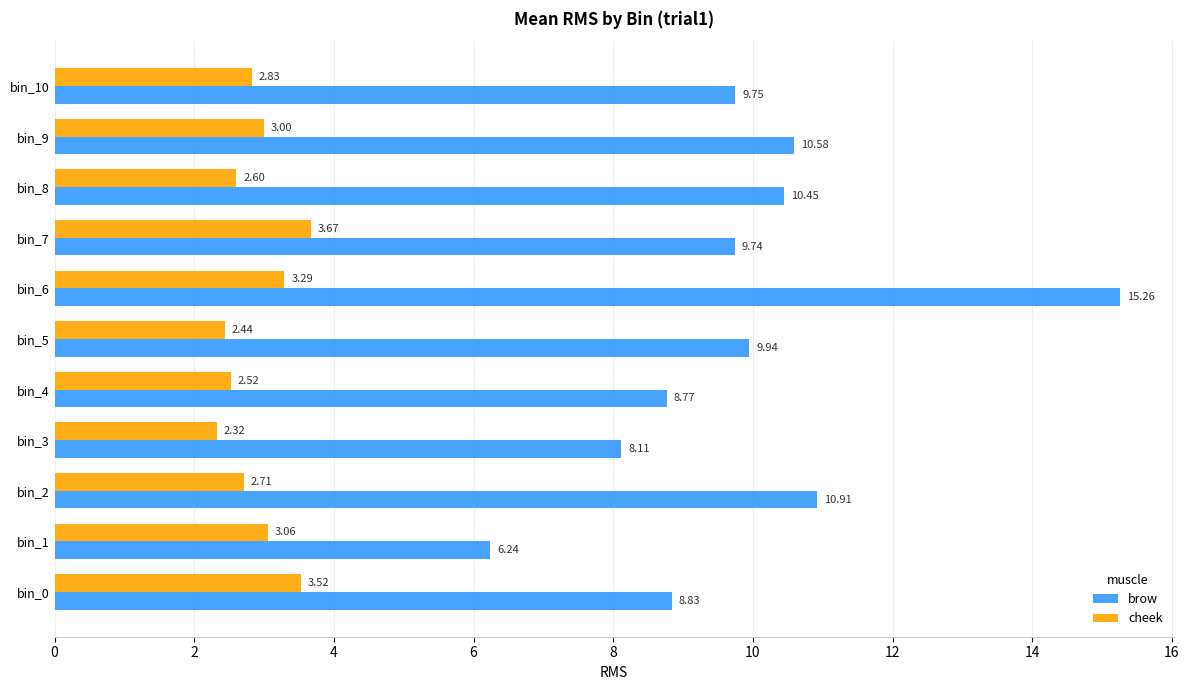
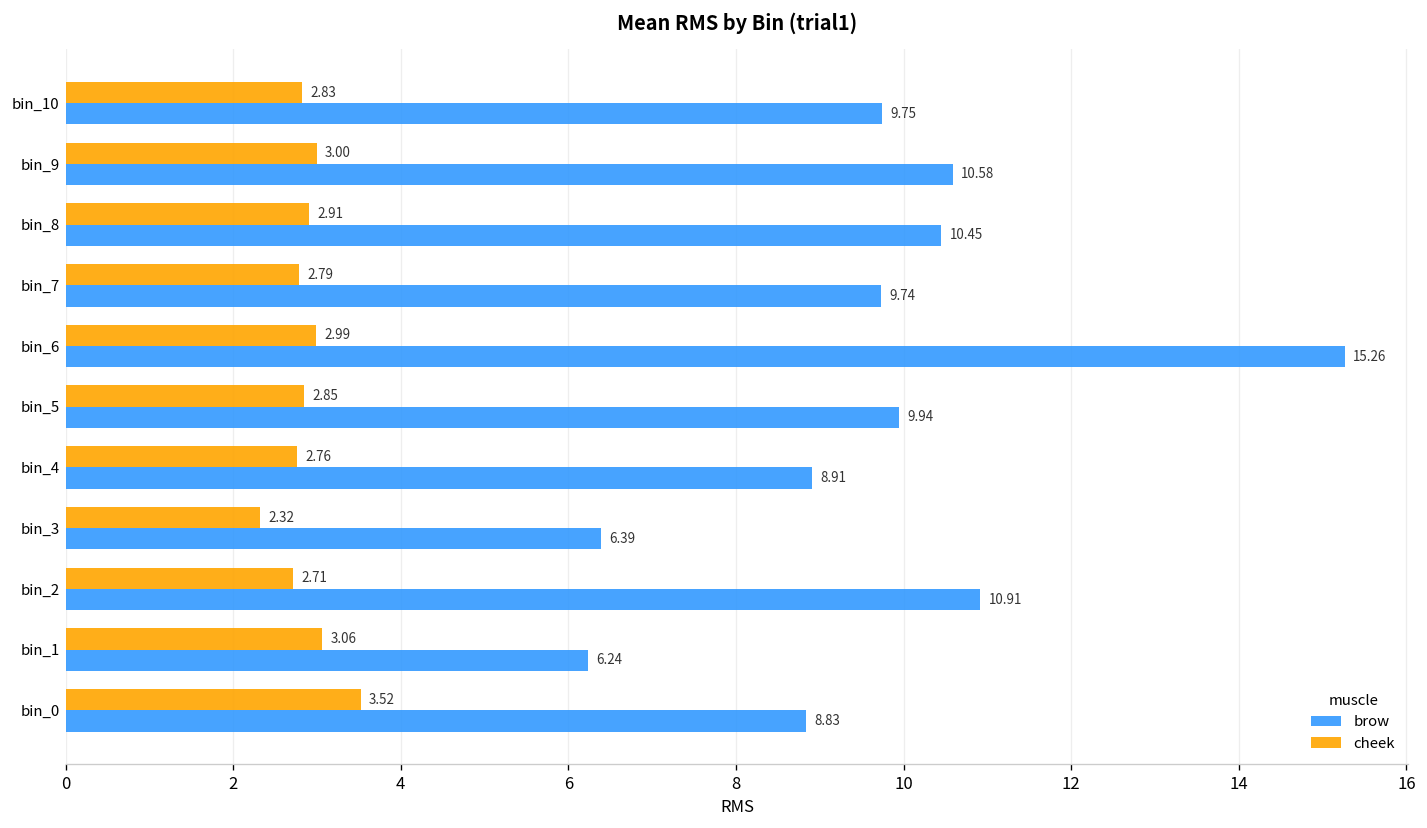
cheek, bin_8: 2.60 -> 2.91
cheek, bin_7: 3.67 -> 2.79
cheek, bin_6: 3.29 -> 2.99
cheek, bin_5: 2.44 -> 2.85
cheek, bin_4: 2.52 -> 2.76
brow, bin_4: 8.77 -> 8.91
brow, bin_3: 8.11 -> 6.39
